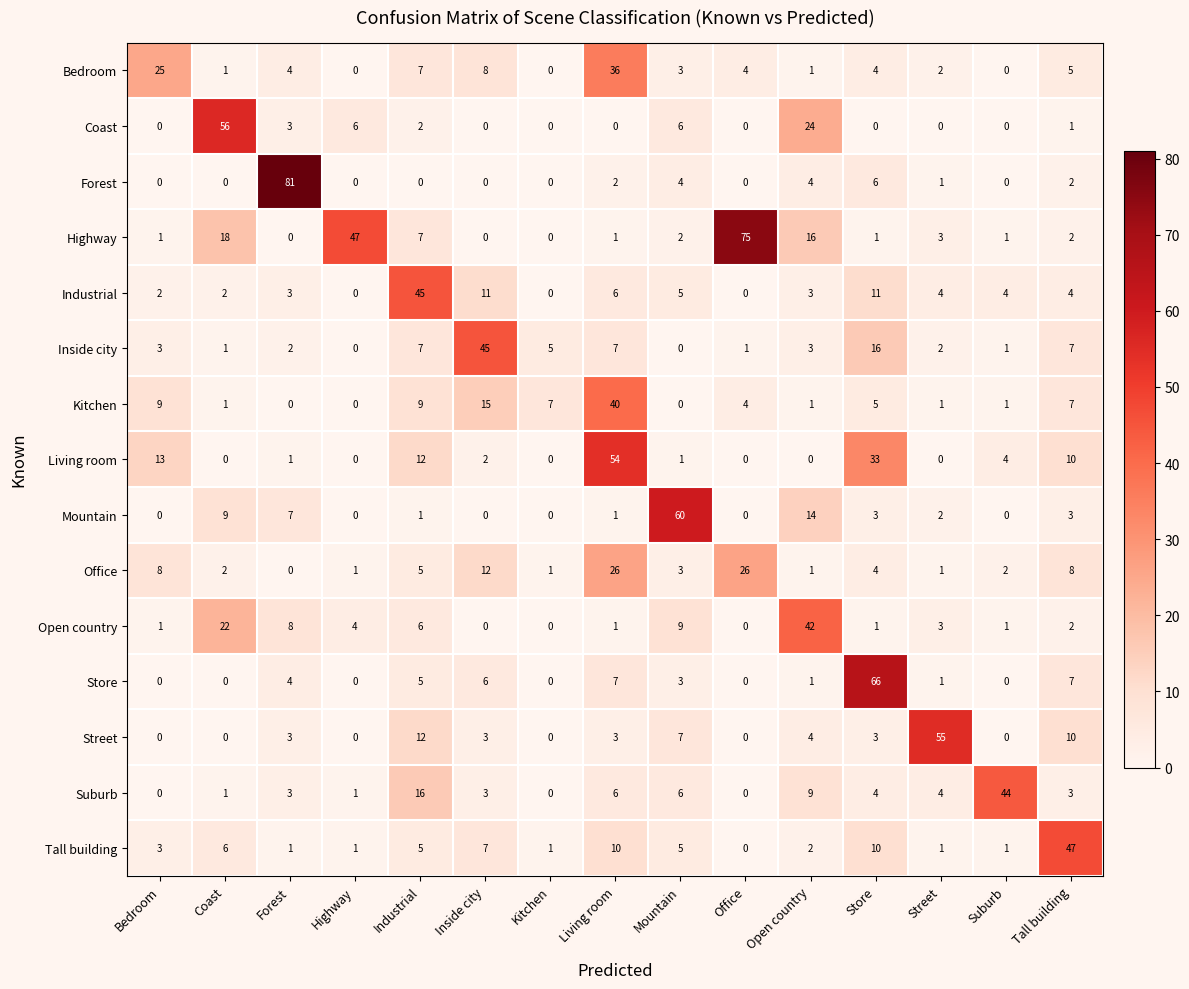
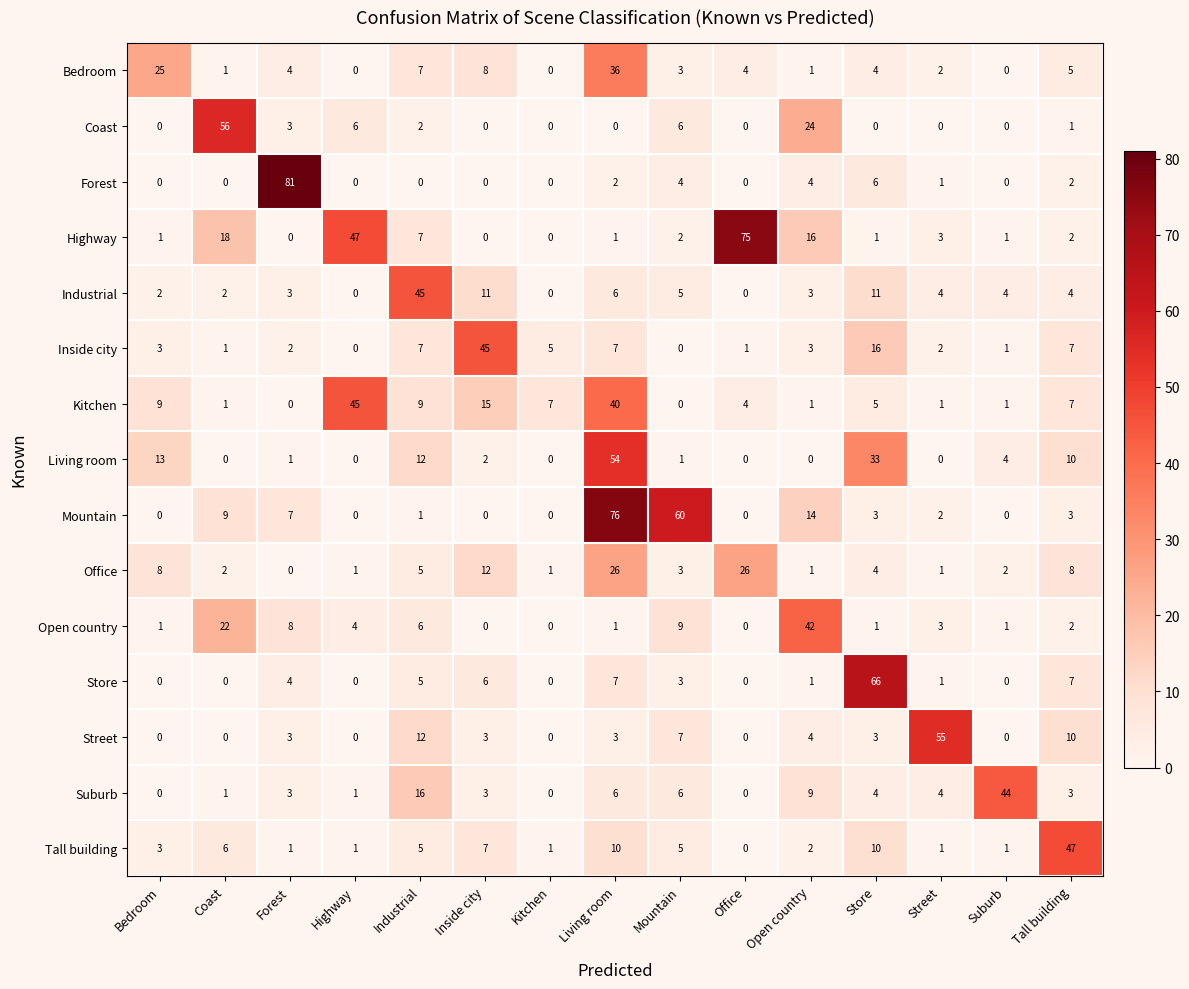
Kitchen, Highway: 0 -> 45
Mountain, Living room: 1 -> 76
